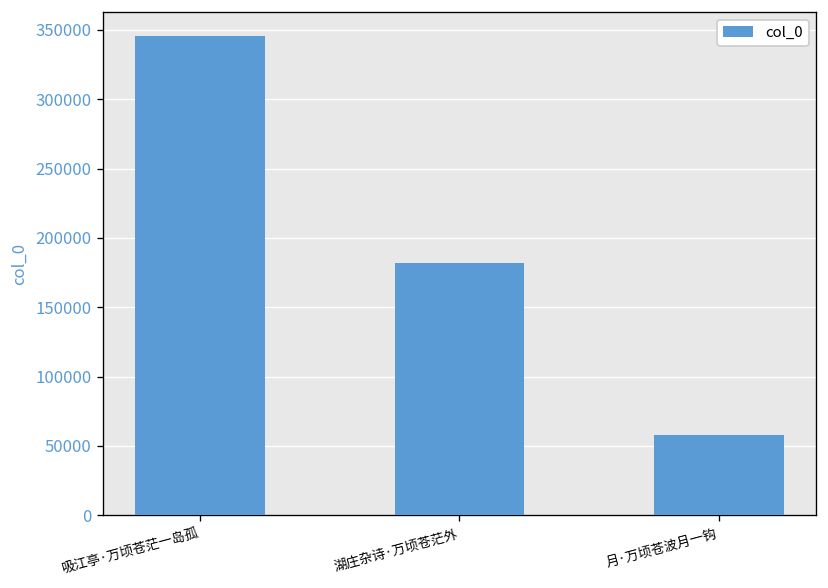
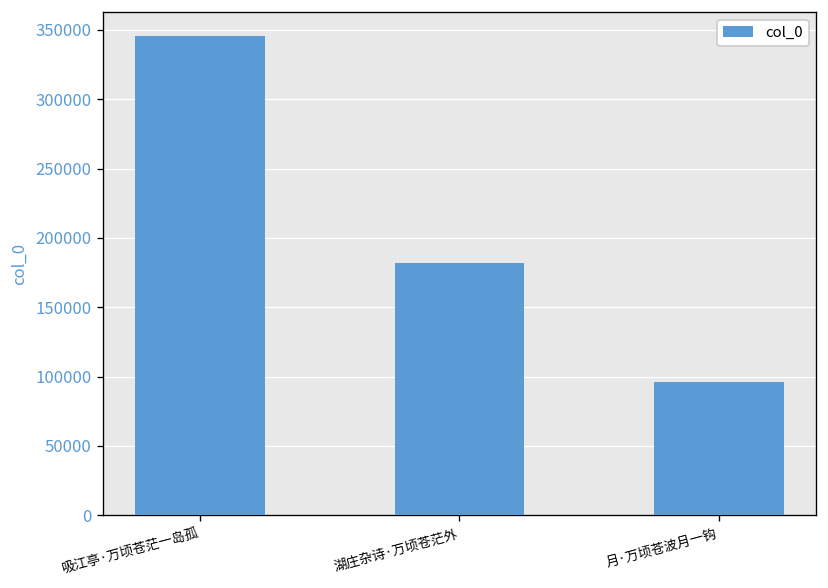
月·万顷苍波月一钩: 58000 -> 96000
